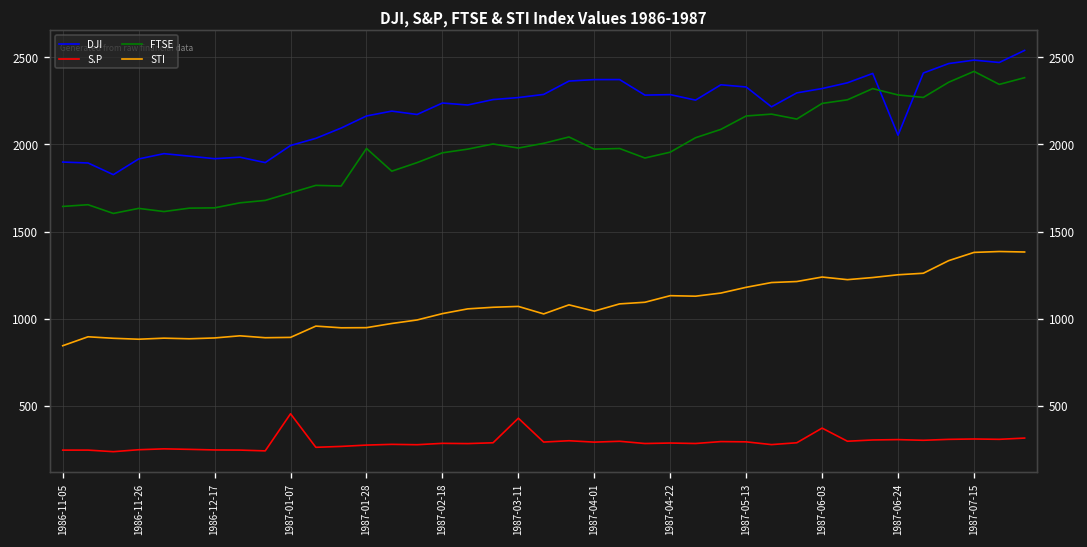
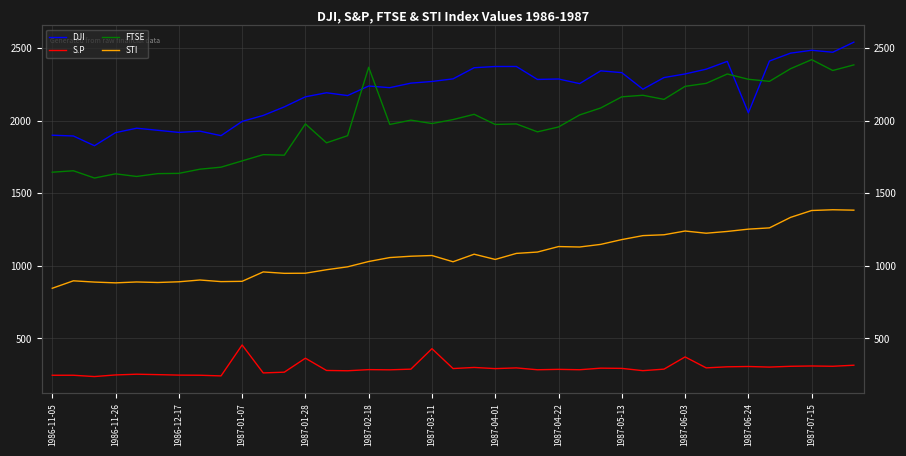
S.P, 1987-01-28: 280 -> 360
FTSE, 1987-02-18: 1950 -> 2370
